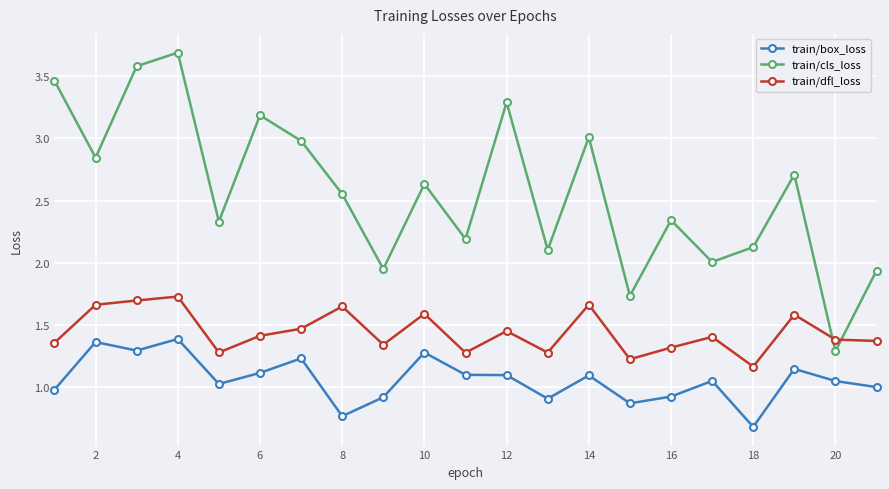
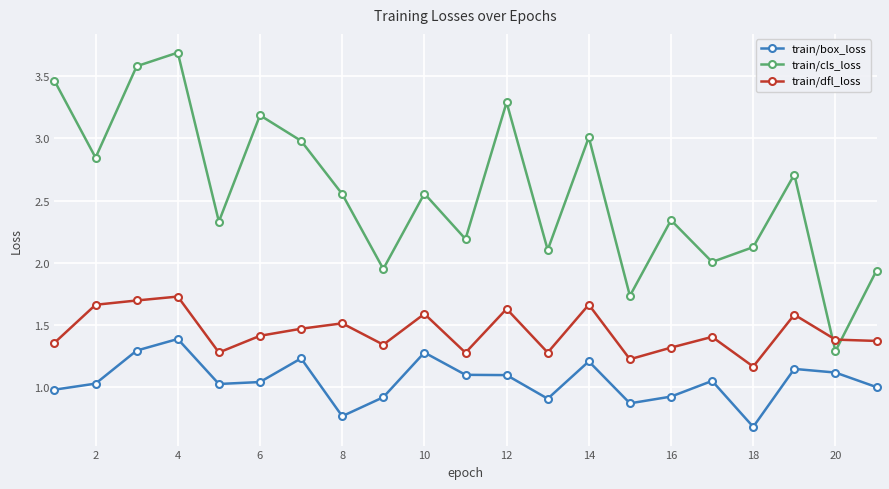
train/box_loss, 2: 1.36 -> 1.03
train/box_loss, 6: 1.11 -> 1.04
train/dfl_loss, 8: 1.65 -> 1.51
train/cls_loss, 10: 2.63 -> 2.56
train/dfl_loss, 12: 1.45 -> 1.63
train/box_loss, 14: 1.09 -> 1.21
train/box_loss, 20: 1.05 -> 1.12
